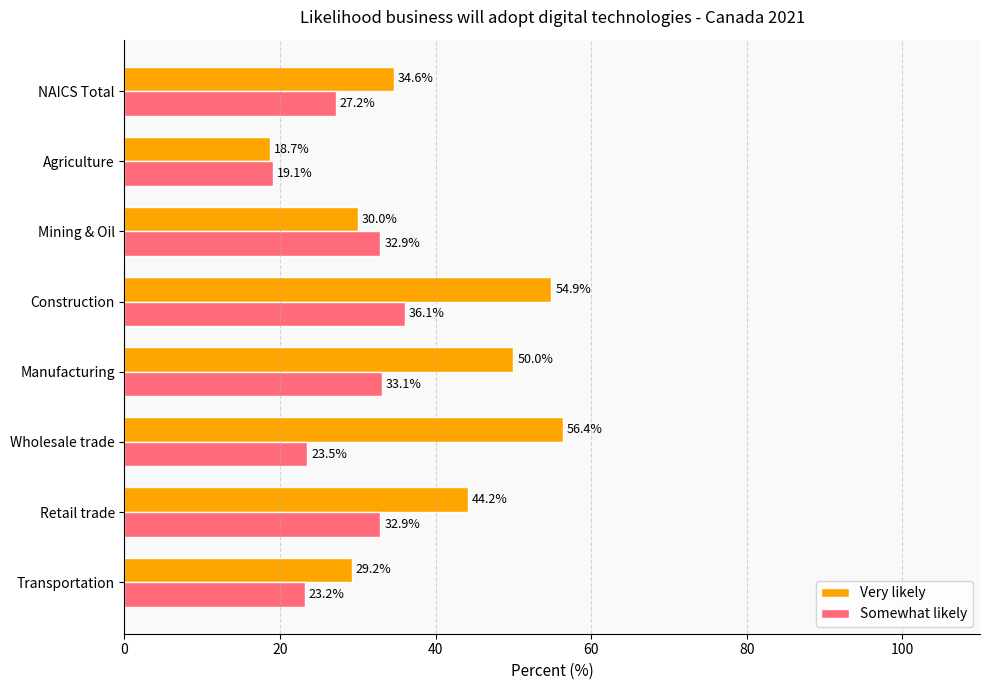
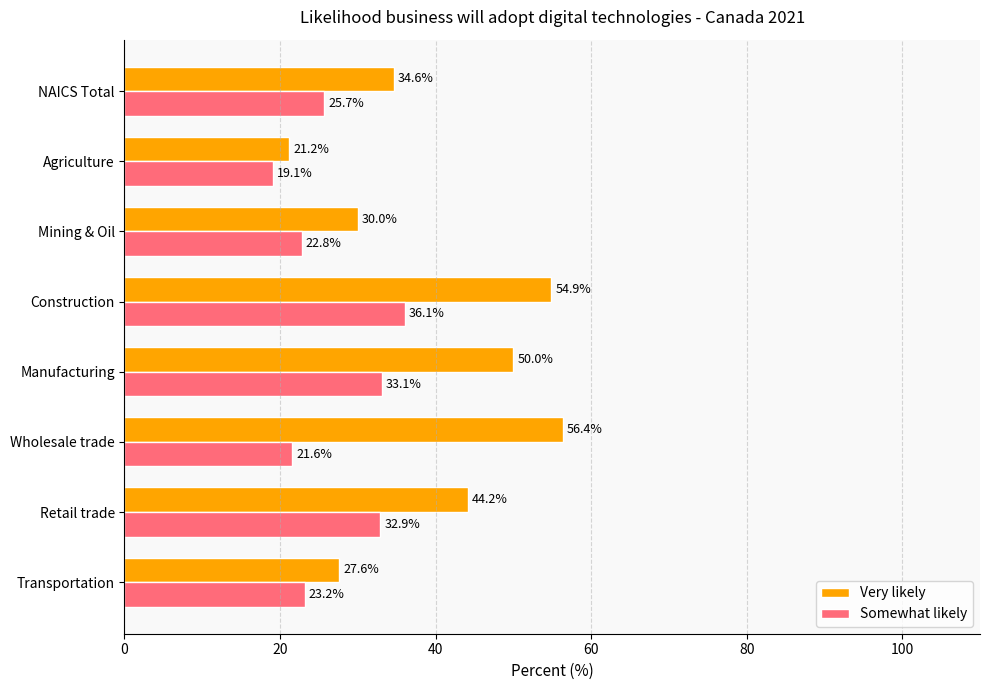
Somewhat likely, NAICS Total: 27.2% -> 25.7%
Very likely, Agriculture: 18.7% -> 21.2%
Somewhat likely, Mining & Oil: 32.9% -> 22.8%
Somewhat likely, Wholesale trade: 23.5% -> 21.6%
Very likely, Transportation: 29.2% -> 27.6%
